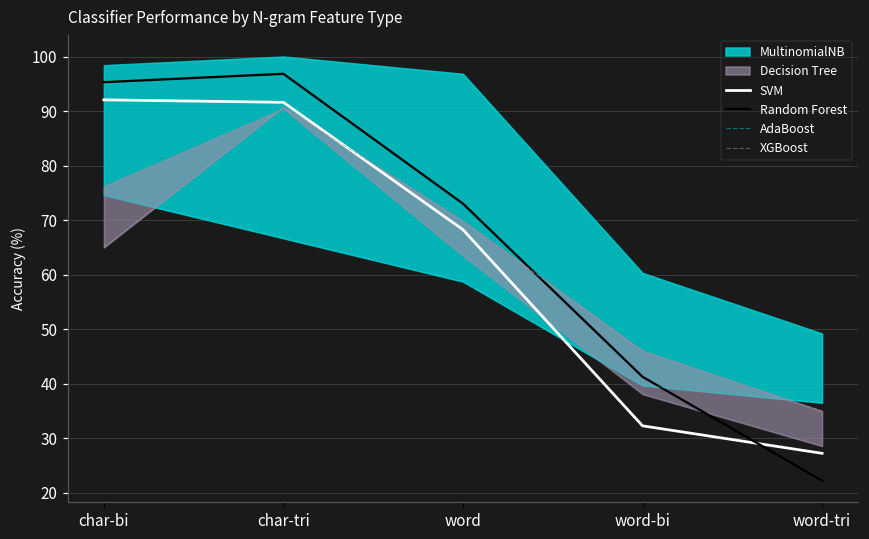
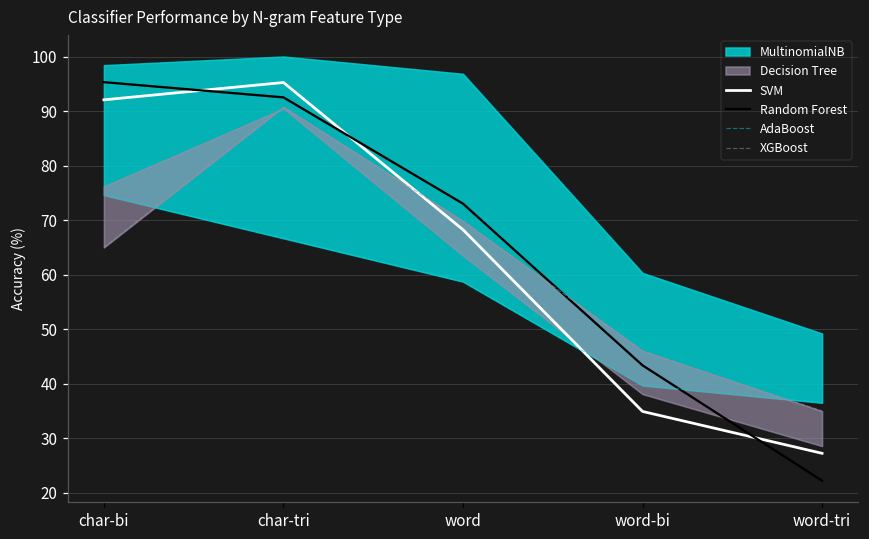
SVM, char-tri: 92 -> 95
Random Forest, char-tri: 97 -> 93
SVM, word-bi: 32 -> 35
Random Forest, word-bi: 41 -> 43
